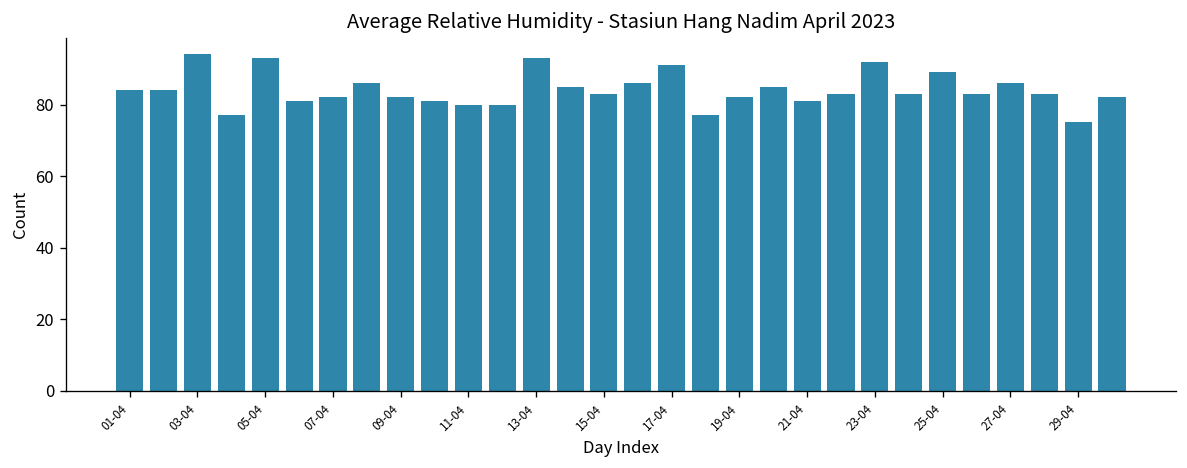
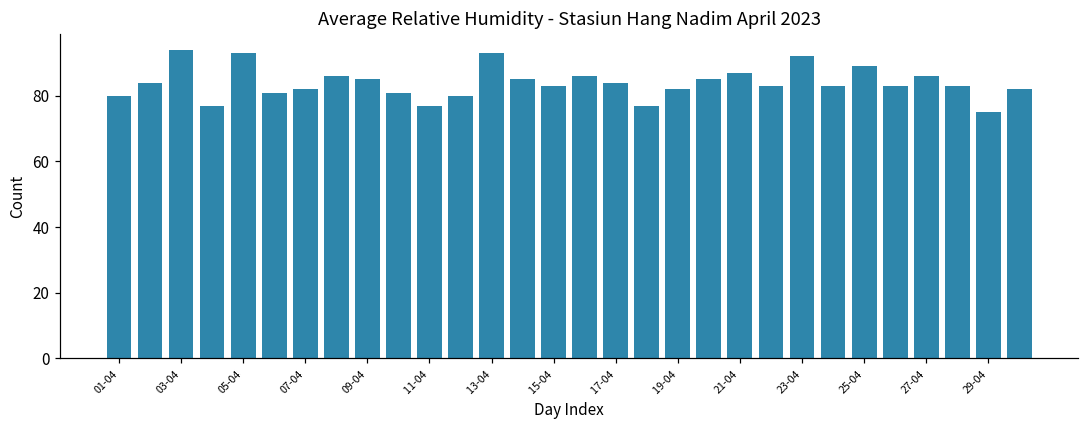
01-04: 84 -> 80
09-04: 82 -> 85
11-04: 80 -> 77
17-04: 91 -> 84
21-04: 81 -> 87
